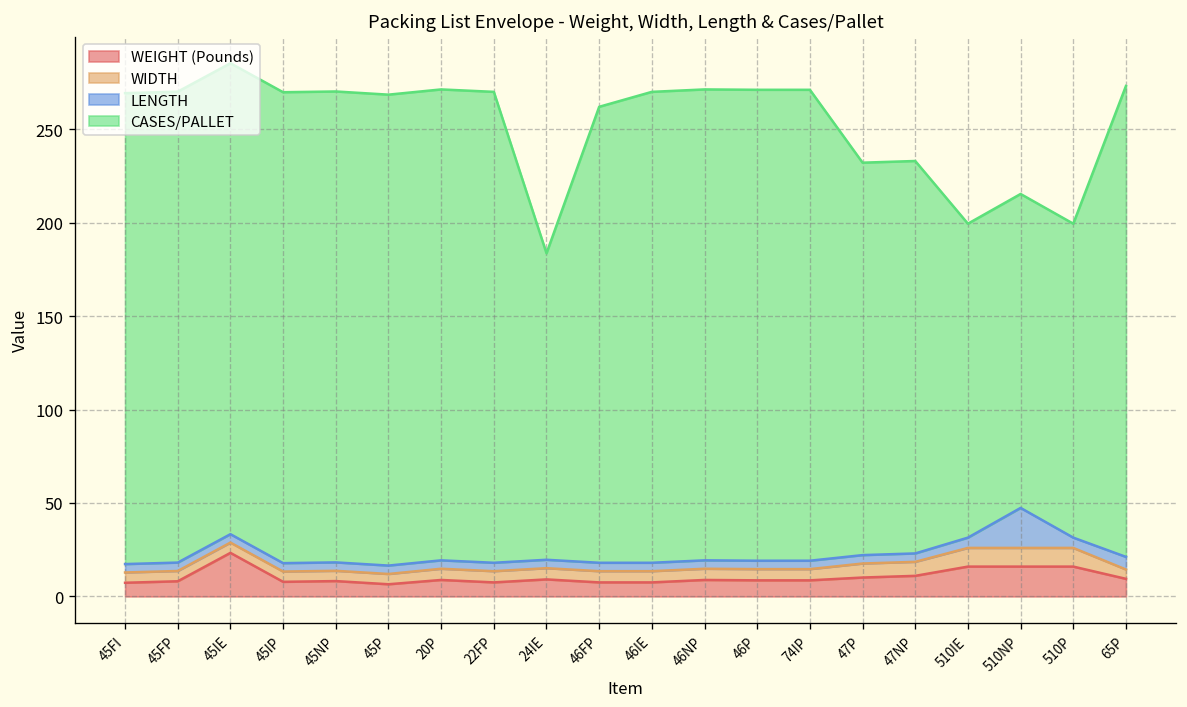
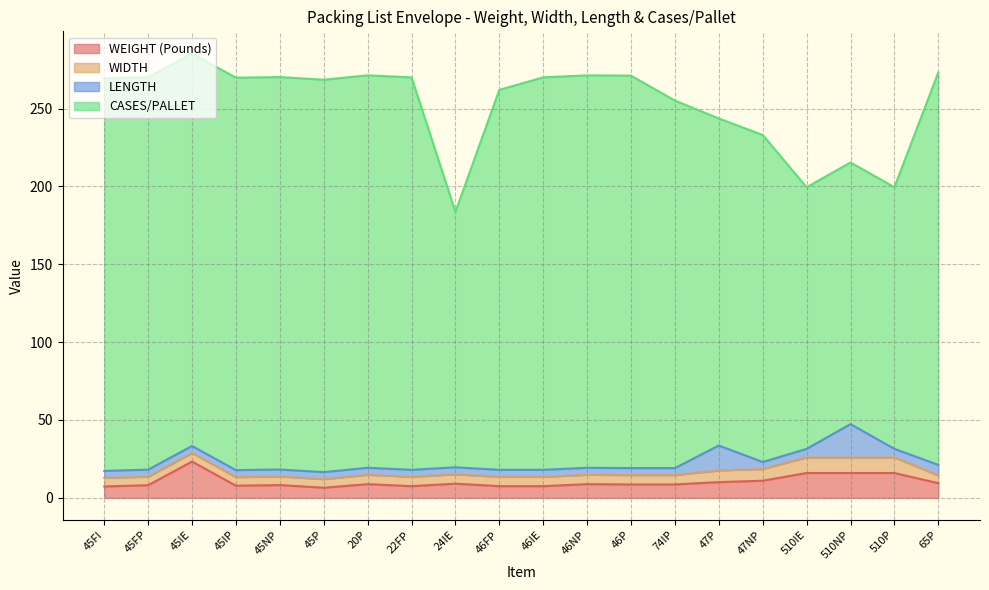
CASES/PALLET, 74IP: 252 -> 236
LENGTH, 47P: 5 -> 16
